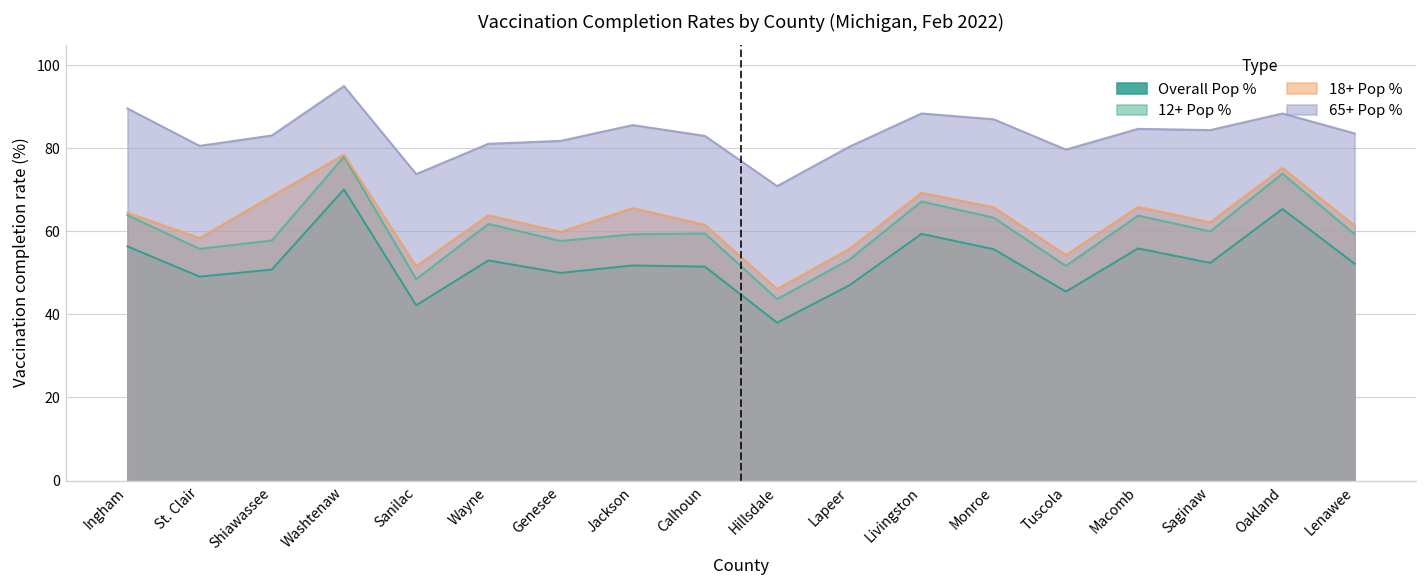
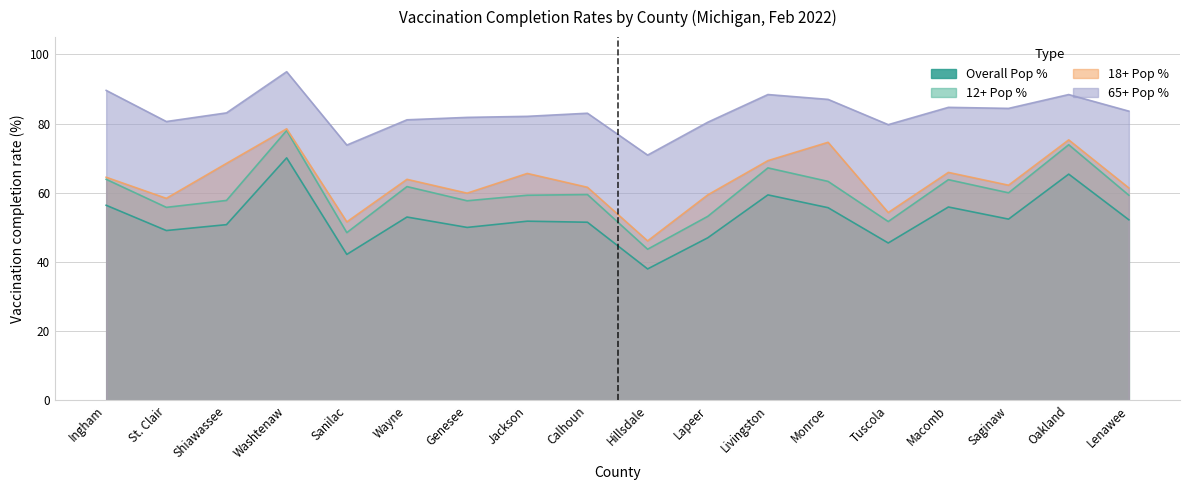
65+ Pop %, Jackson: 86 -> 82
18+ Pop %, Lapeer: 56 -> 59
18+ Pop %, Monroe: 66 -> 75
